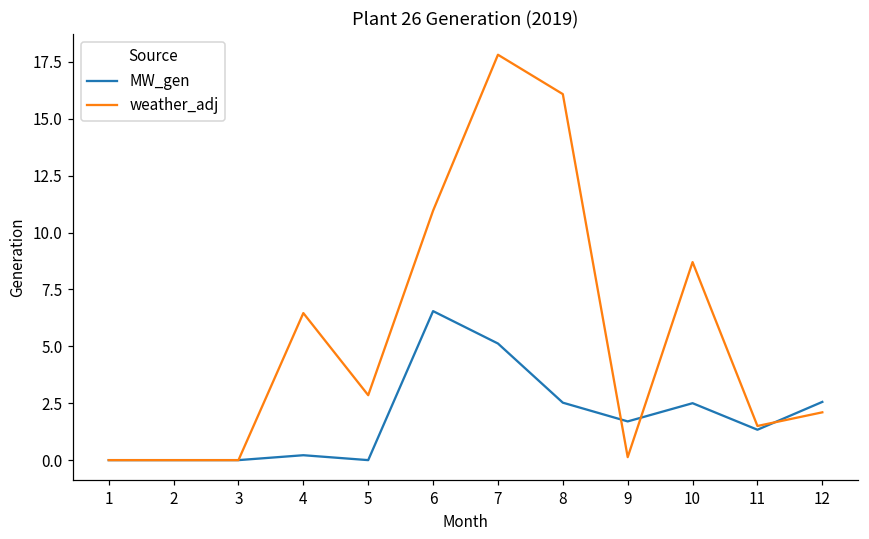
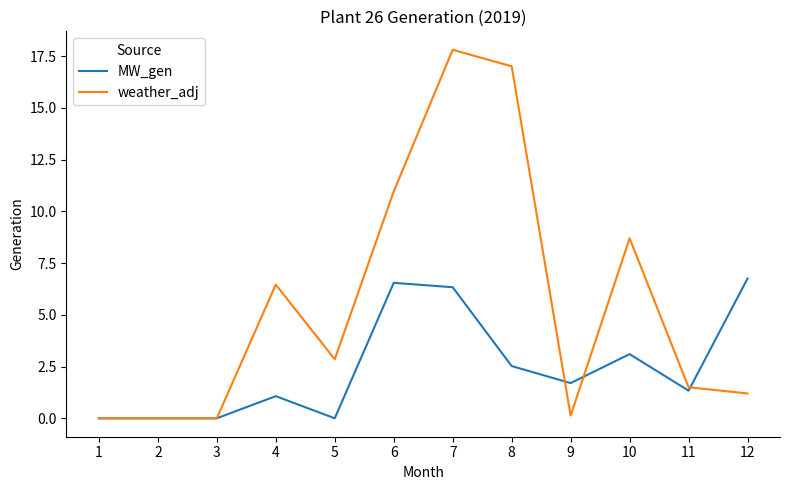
MW_gen, 4: 0.2 -> 1.1
MW_gen, 7: 5.1 -> 6.3
weather_adj, 8: 16.1 -> 17.0
MW_gen, 10: 2.5 -> 3.1
MW_gen, 12: 2.6 -> 6.8
weather_adj, 12: 2.1 -> 1.2
